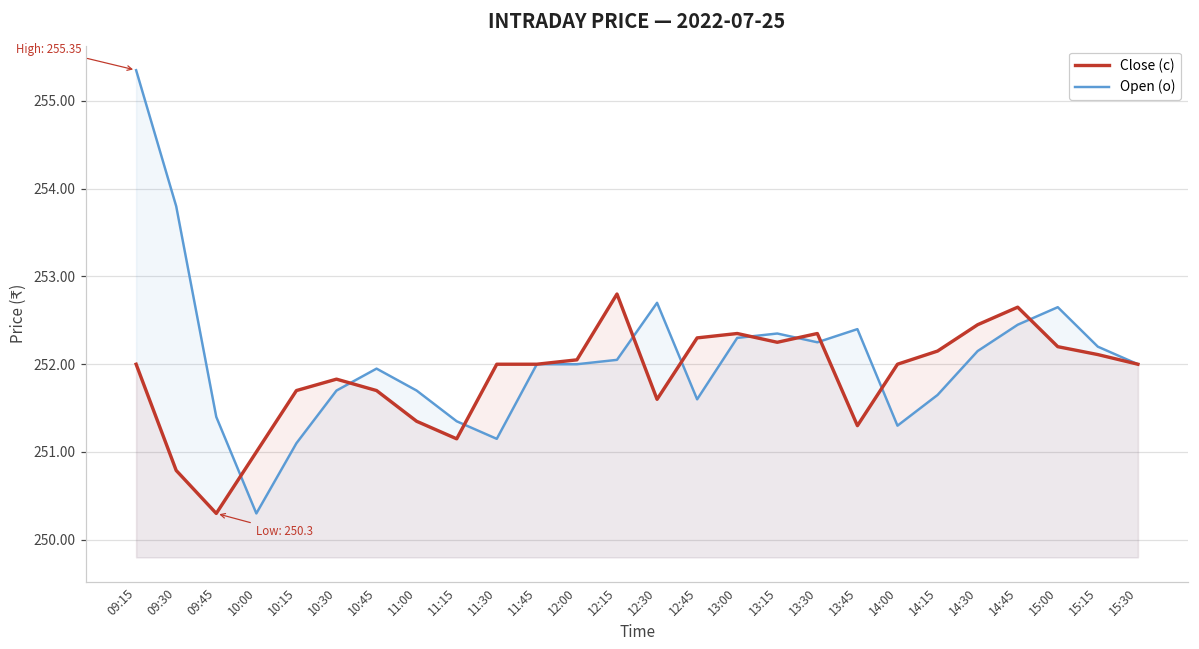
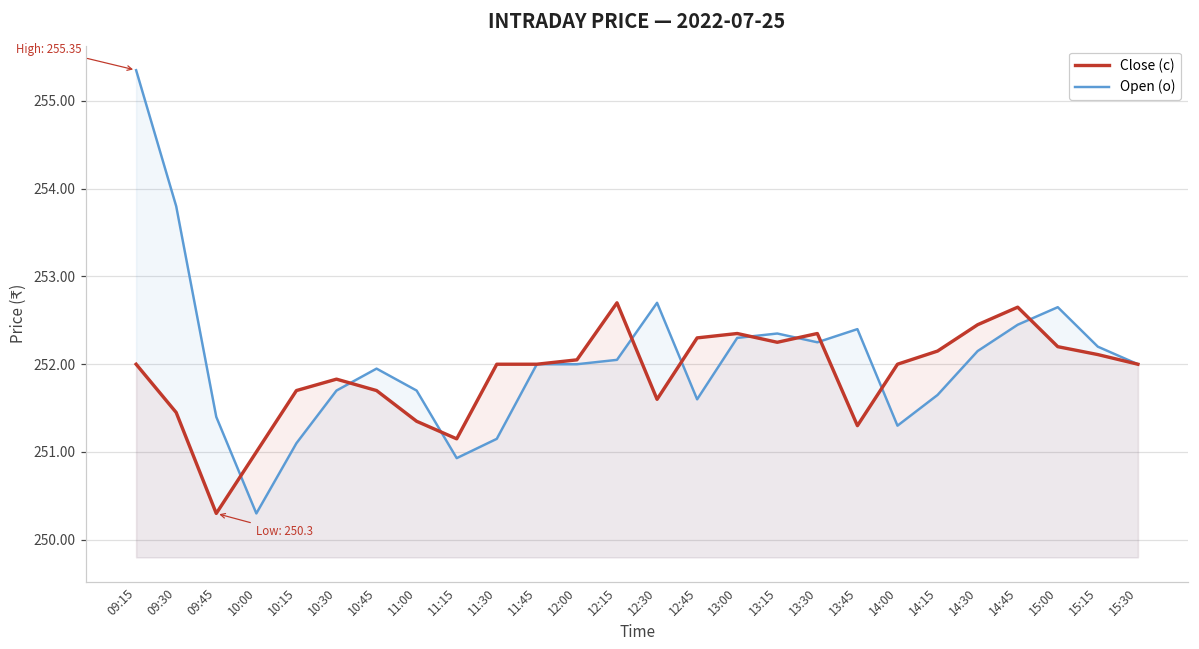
Close (c), 09:30: 250.8 -> 251.5
Open (o), 11:15: 251.4 -> 250.9
Close (c), 12:15: 252.8 -> 252.7
